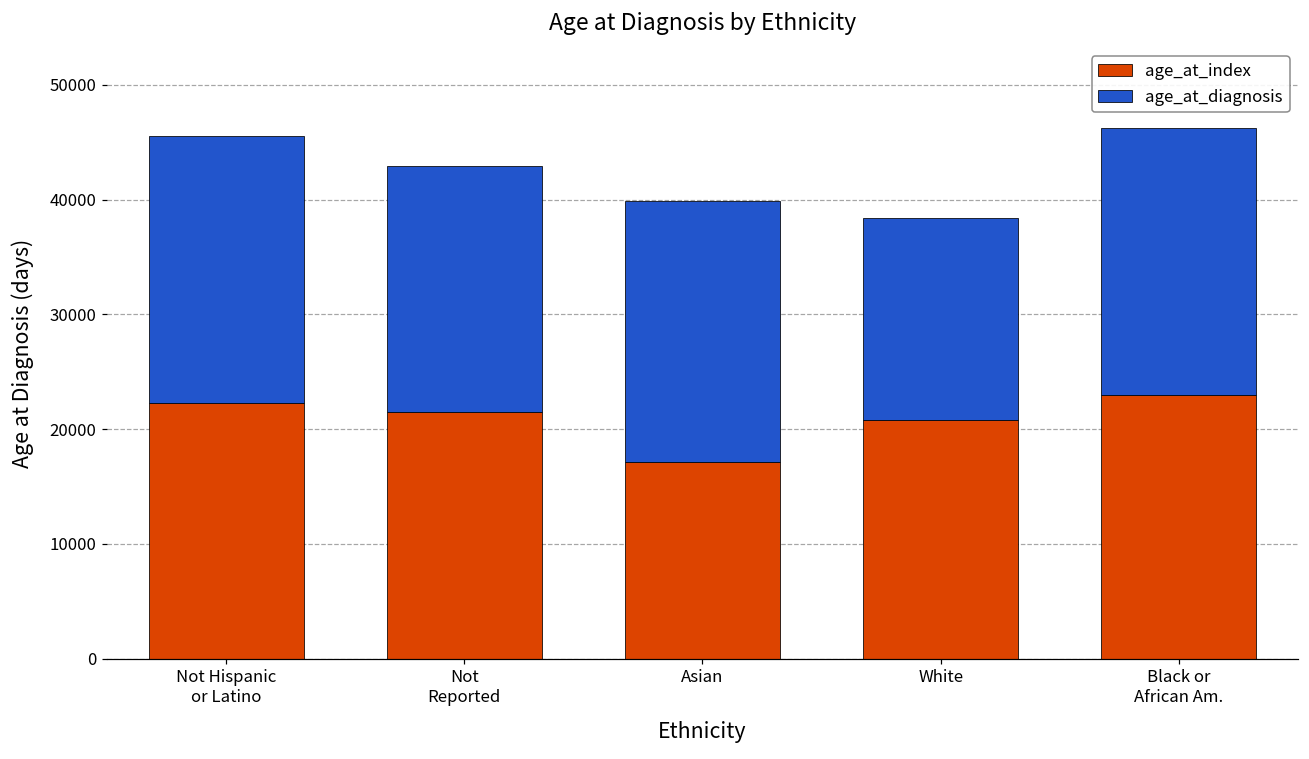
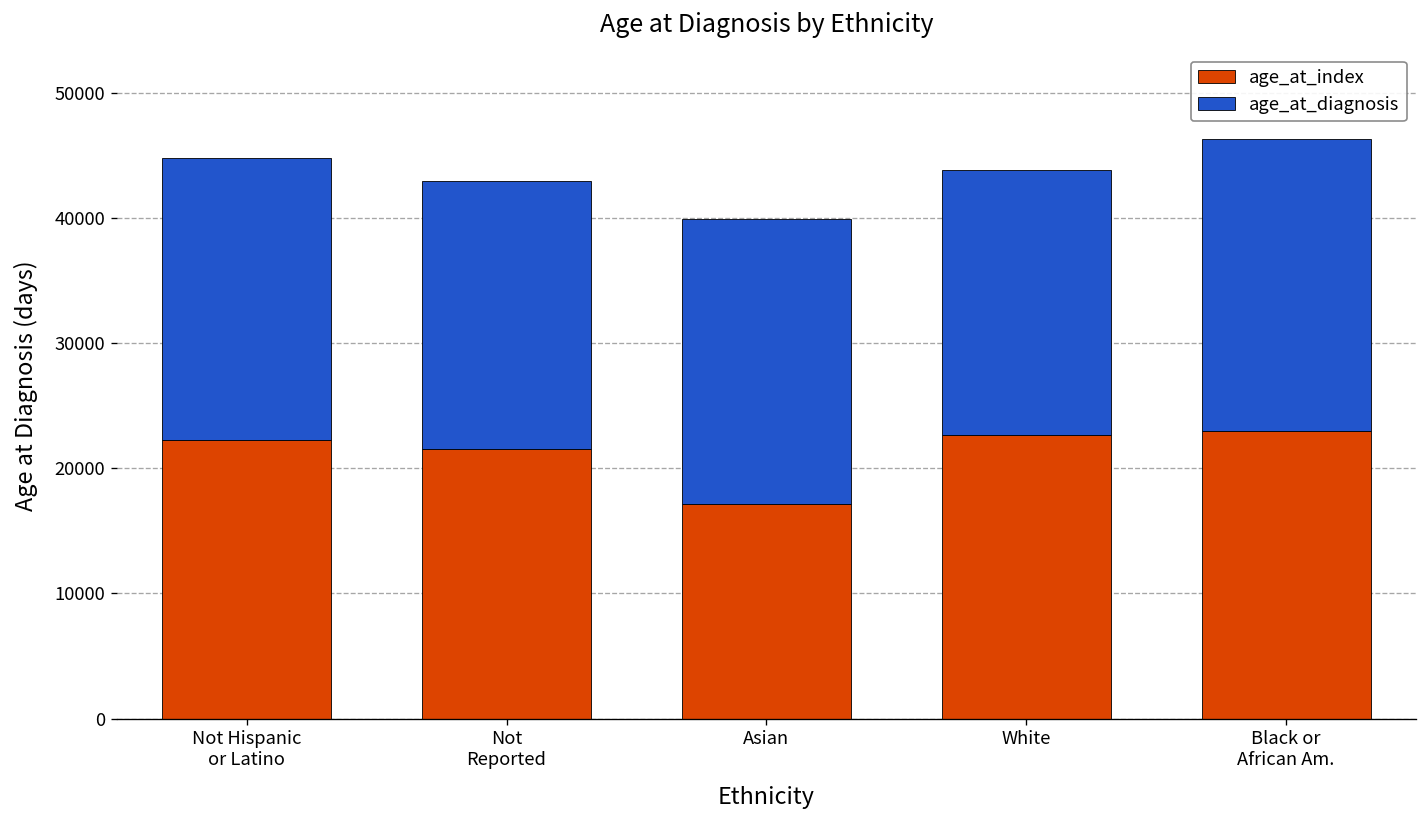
age_at_diagnosis, Not Hispanic or Latino: 23300 -> 22500
age_at_index, White: 20800 -> 22600
age_at_diagnosis, White: 17600 -> 21200
